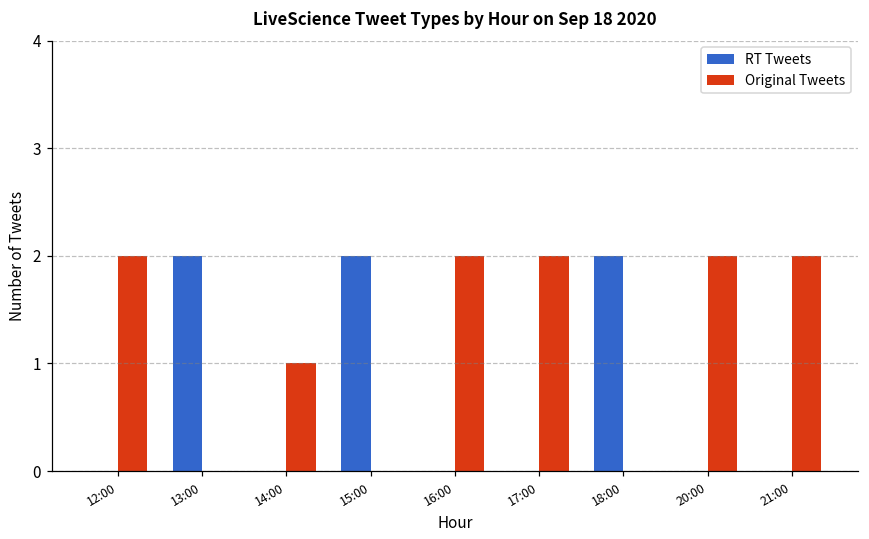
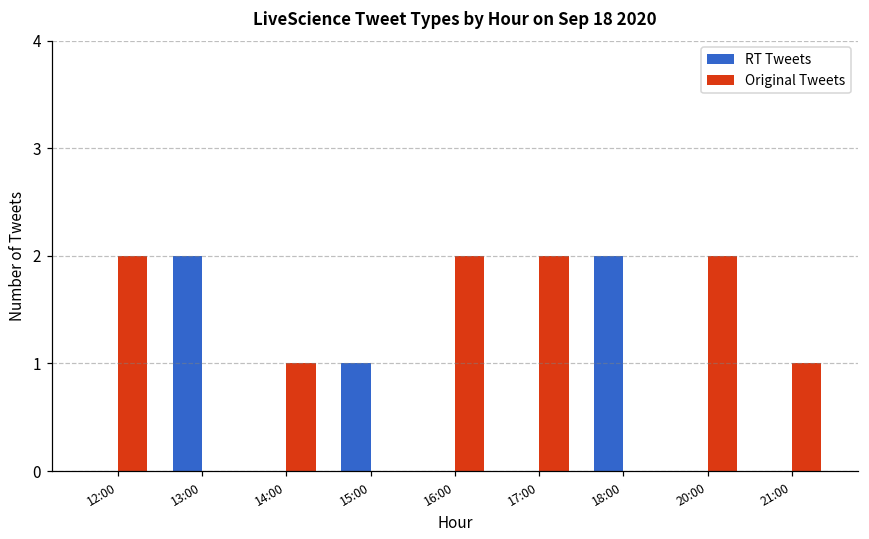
RT Tweets, 15:00: 2 -> 1
Original Tweets, 21:00: 2 -> 1
